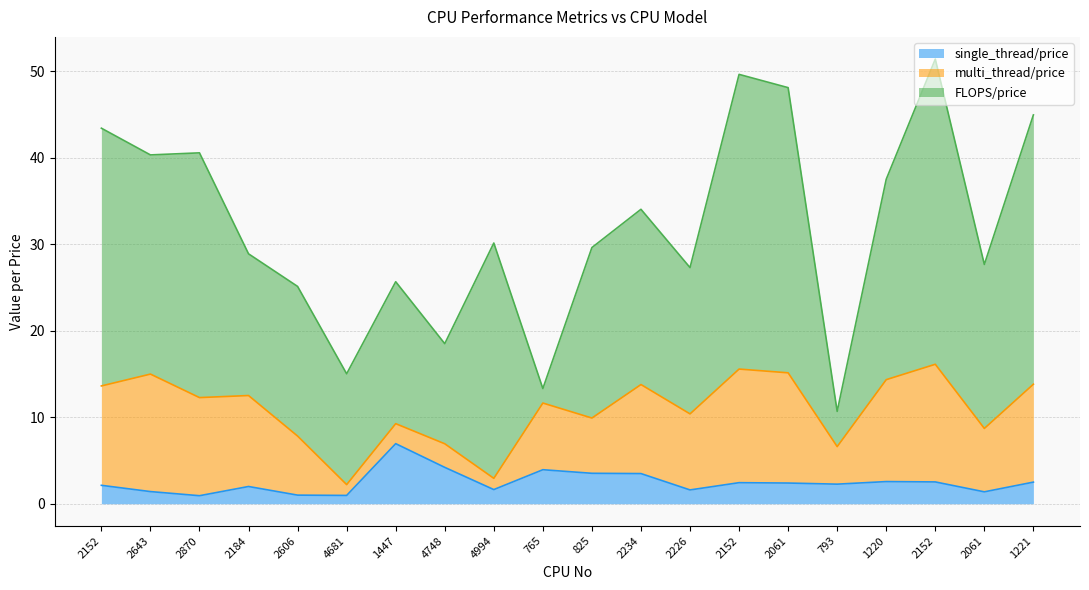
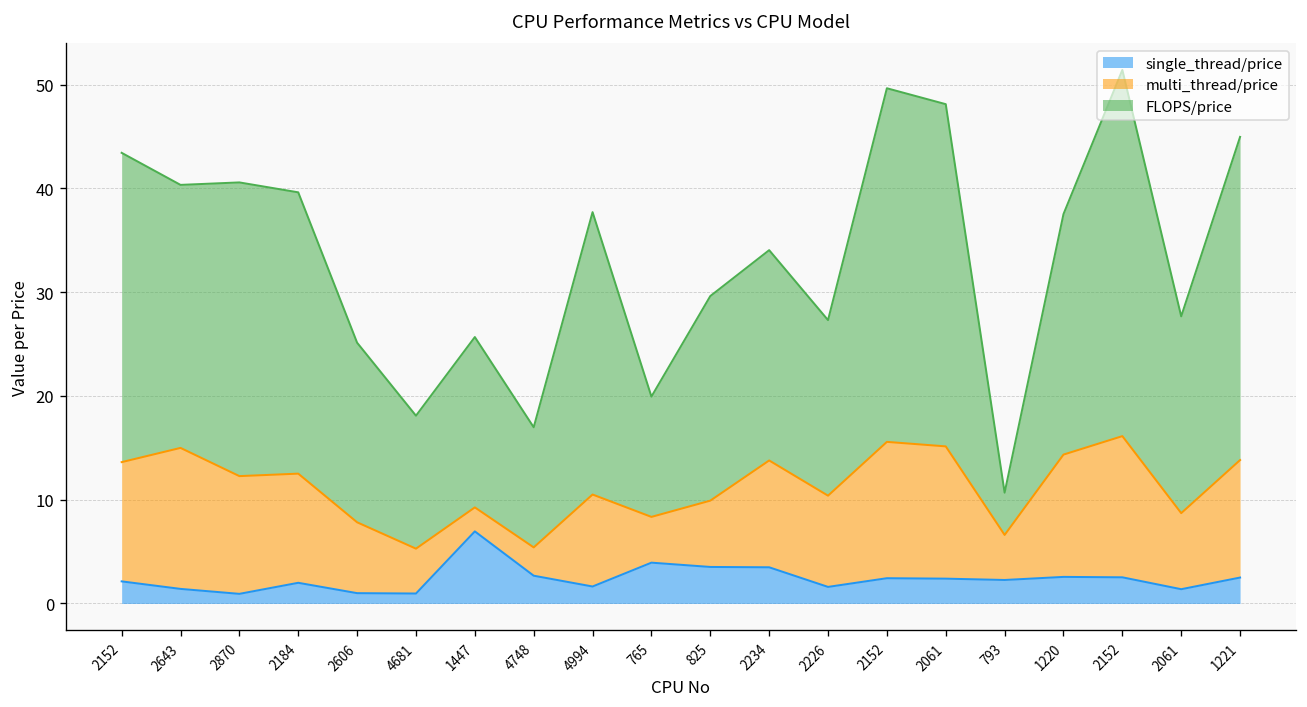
FLOPS/price, 2184: 16 -> 27
multi_thread/price, 4681: 1 -> 4
single_thread/price, 4748: 4 -> 3
multi_thread/price, 4994: 1 -> 9
multi_thread/price, 765: 8 -> 4
FLOPS/price, 765: 2 -> 12
